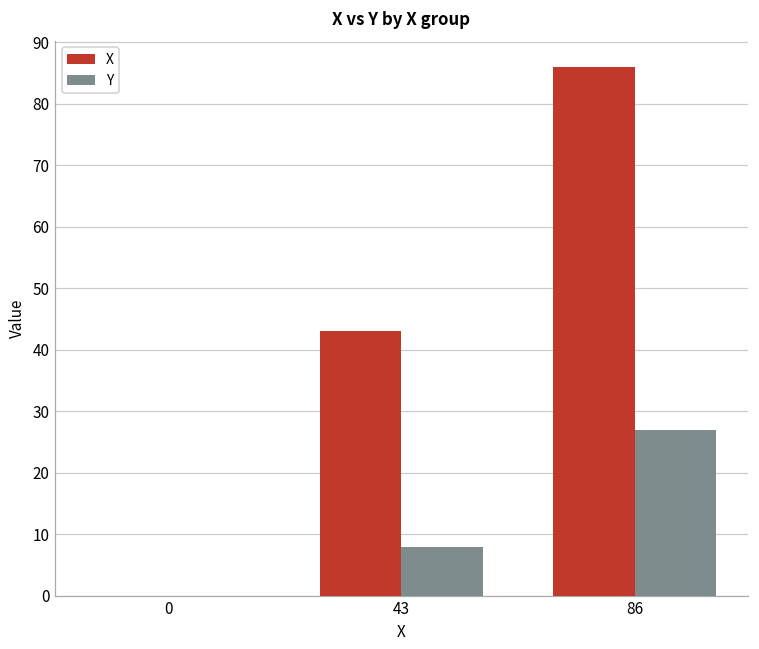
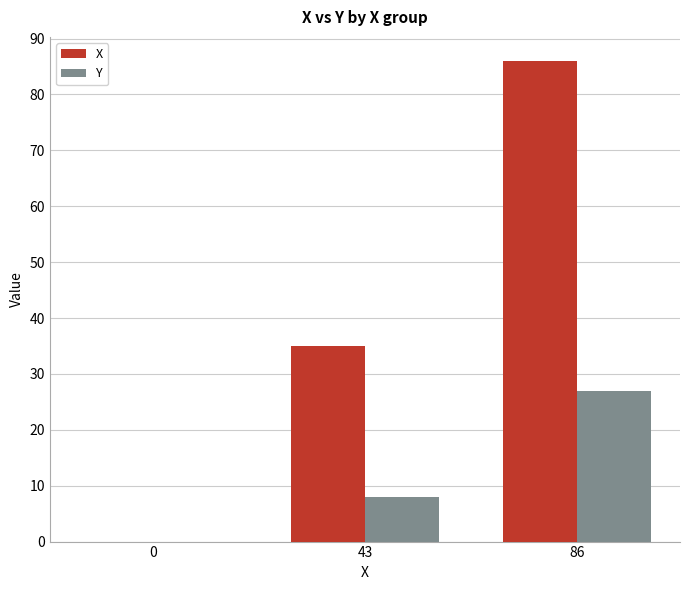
X, 43: 43 -> 35
